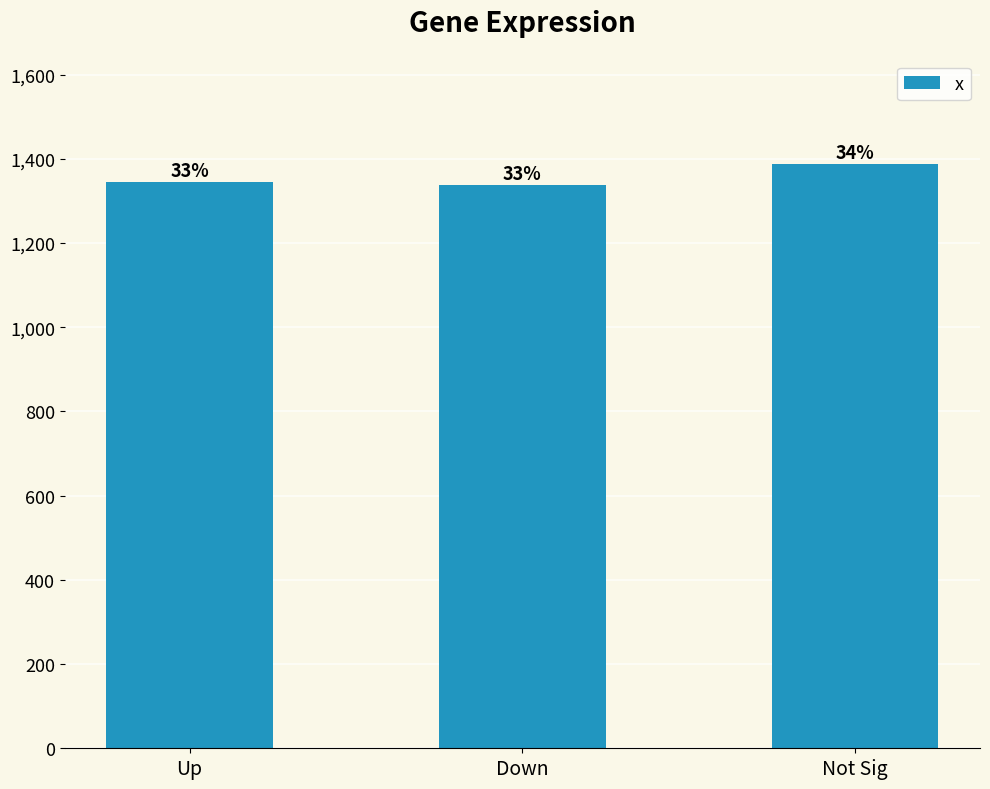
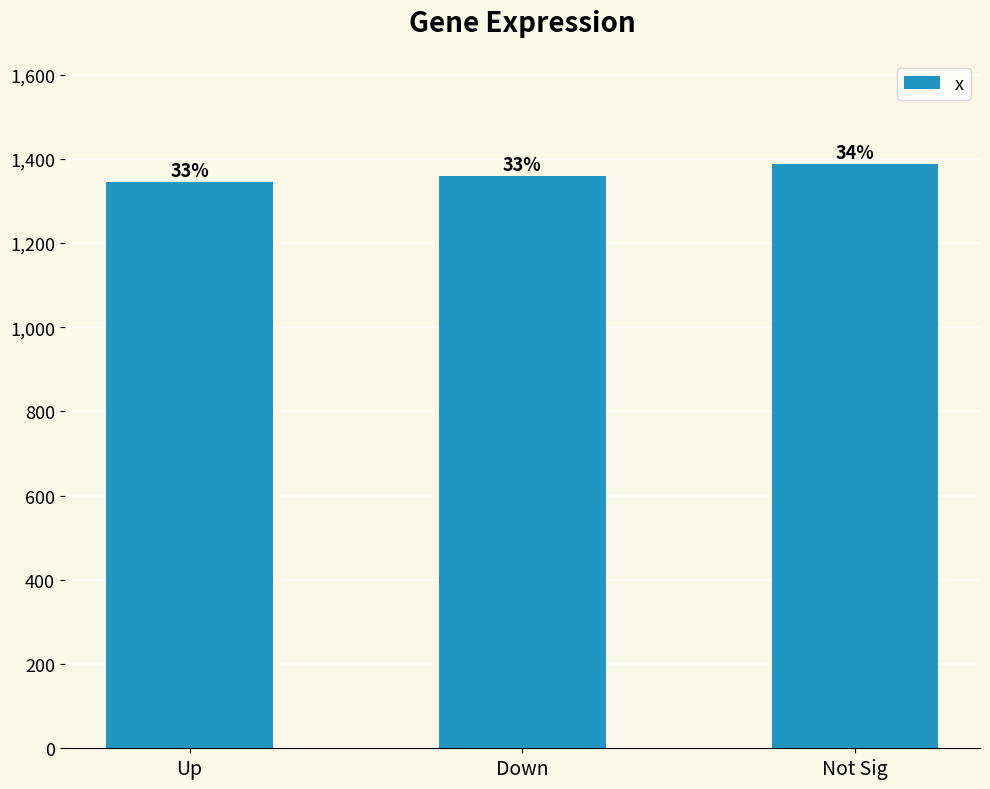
Down: 1,340 -> 1,360
